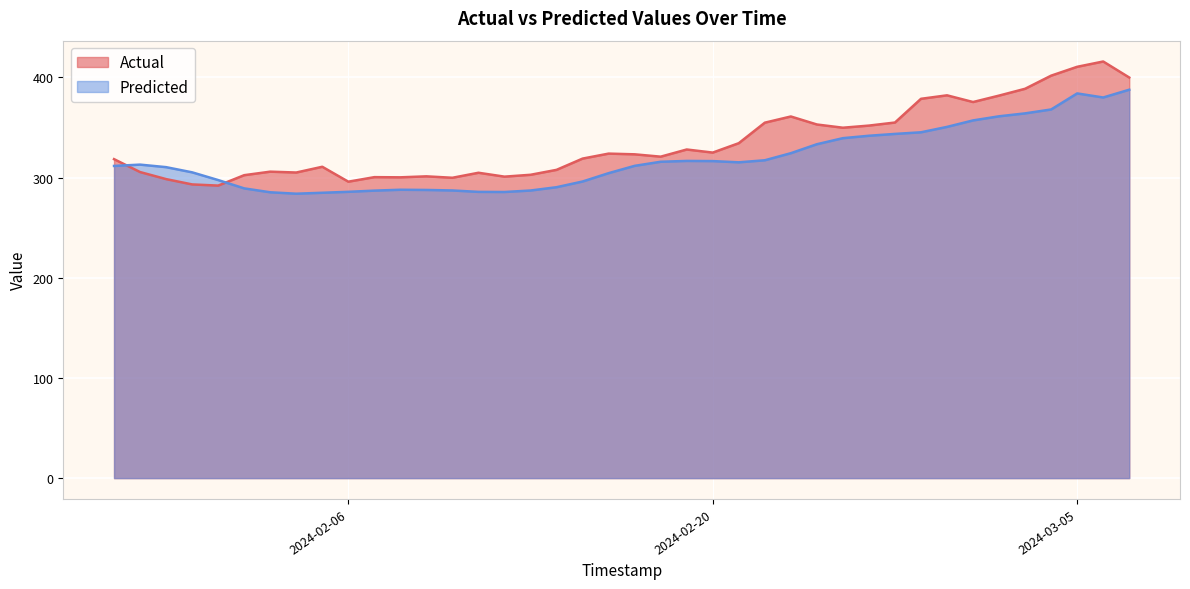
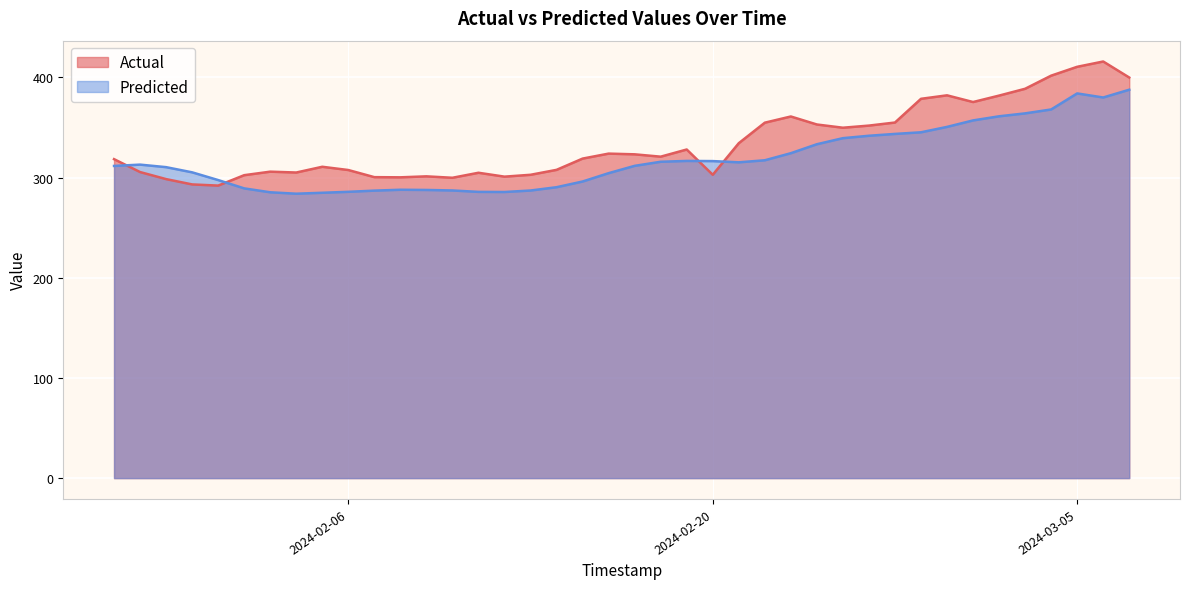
Actual, 2024-02-06: 296 -> 307
Actual, 2024-02-20: 325 -> 303
